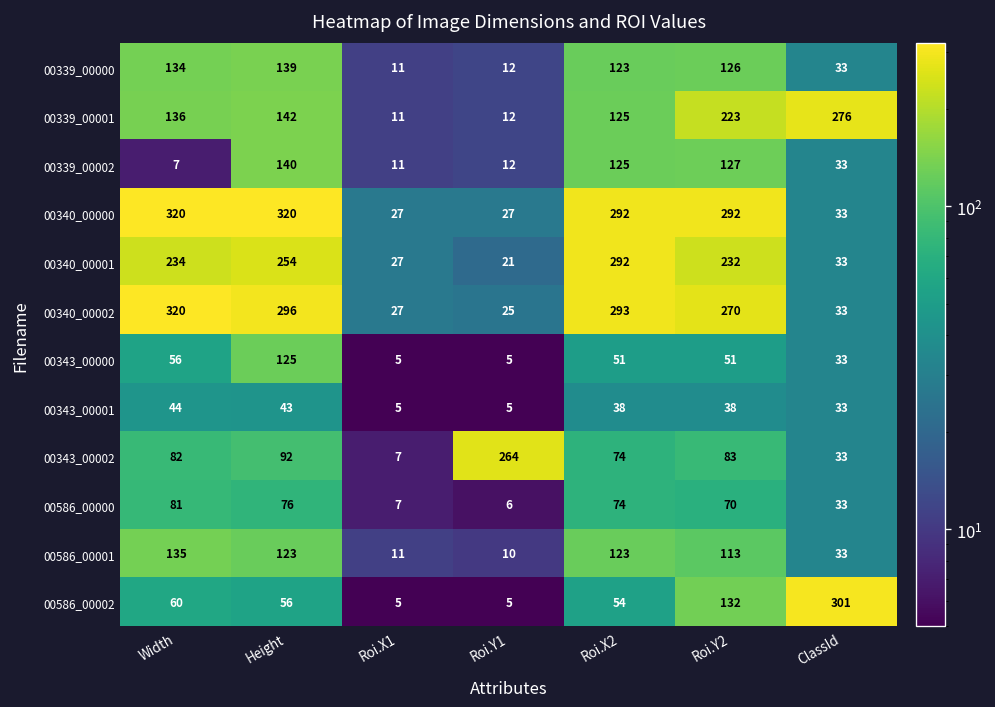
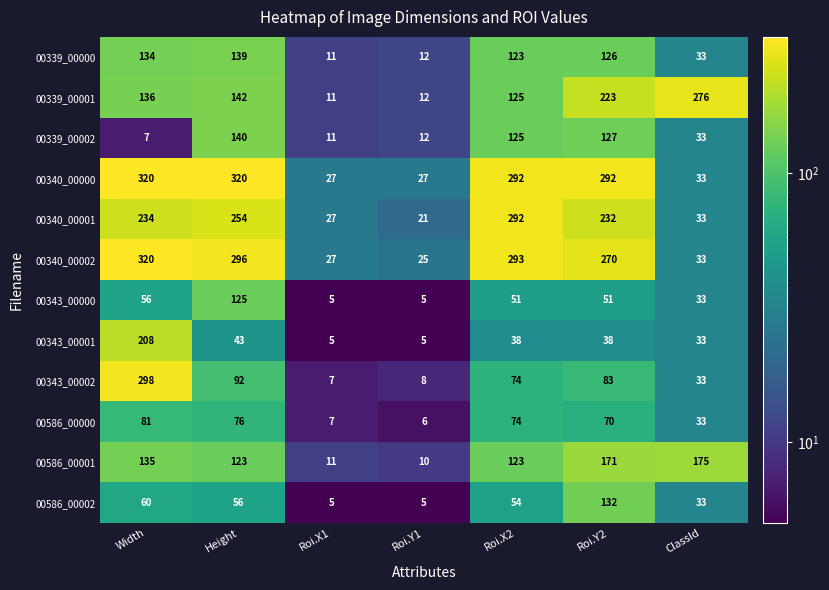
00343_00001, Width: 44 -> 208
00343_00002, Width: 82 -> 298
00343_00002, Roi.Y1: 264 -> 8
00586_00001, Roi.Y2: 113 -> 171
00586_00001, ClassId: 33 -> 175
00586_00002, ClassId: 301 -> 33
